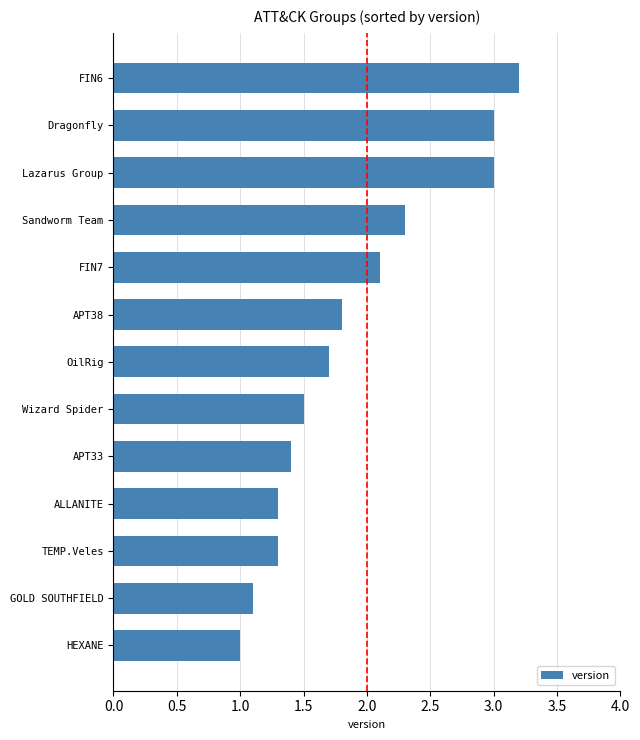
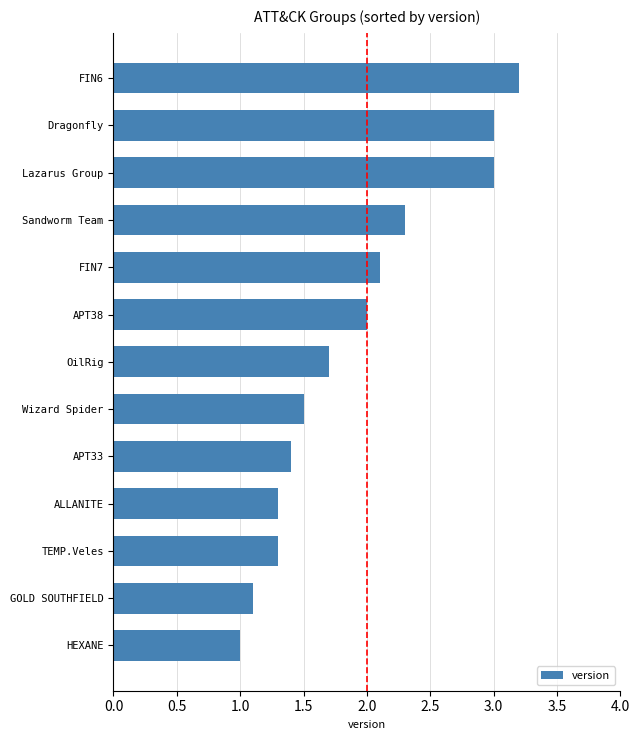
APT38: 1.8 -> 2.0
